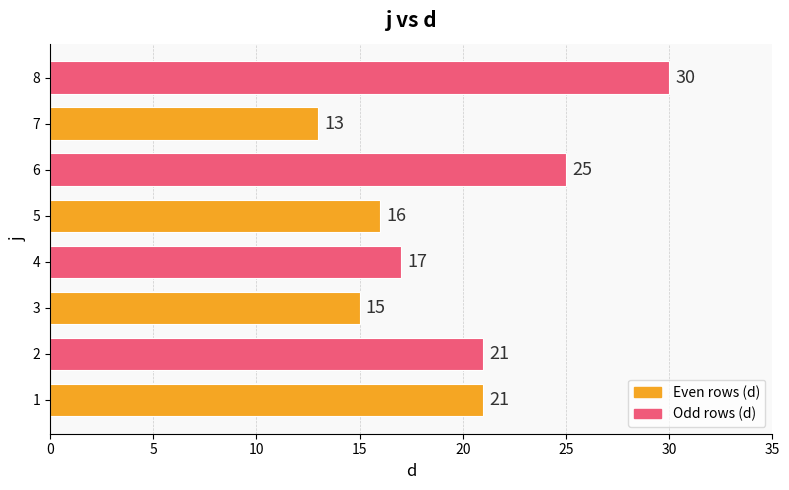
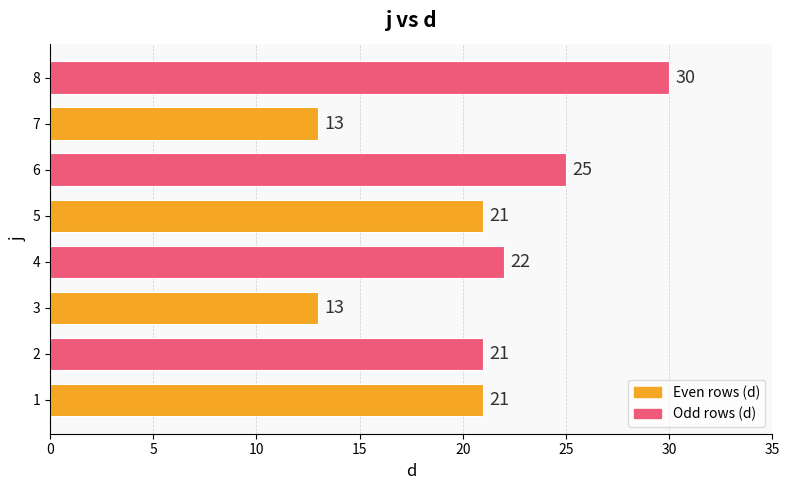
5: 16 -> 21
4: 17 -> 22
3: 15 -> 13
